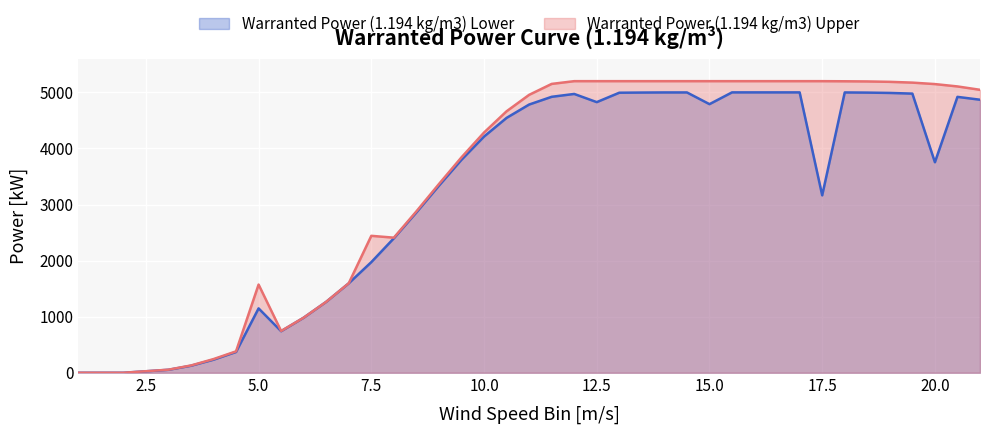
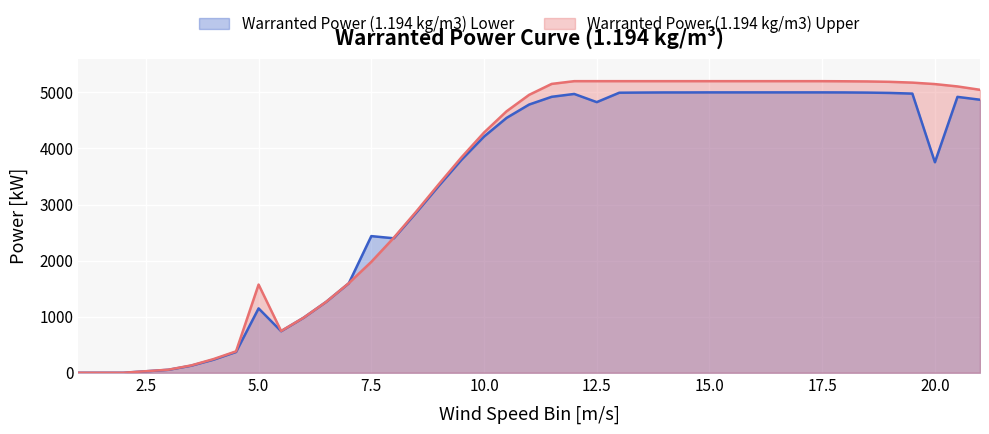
Warranted Power (1.194 kg/m3) Lower, 7.5: 2000 -> 2400
Warranted Power (1.194 kg/m3) Upper, 7.5: 2400 -> 2000
Warranted Power (1.194 kg/m3) Lower, 15.0: 4800 -> 5000
Warranted Power (1.194 kg/m3) Lower, 17.5: 3200 -> 5000
